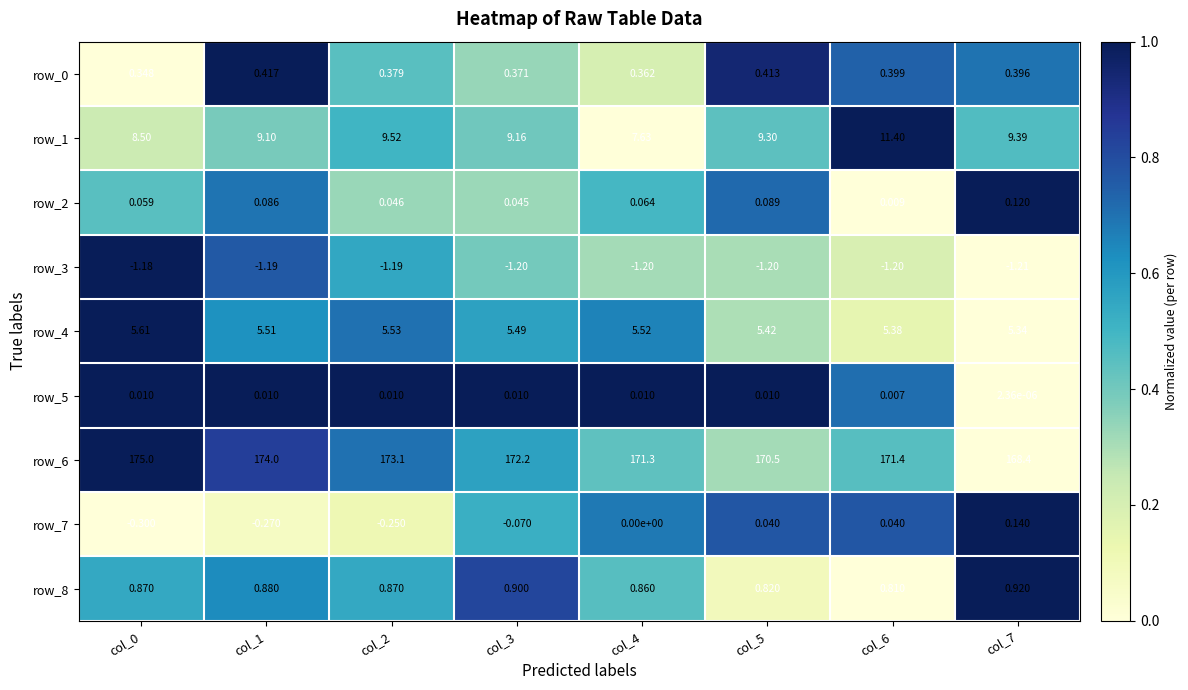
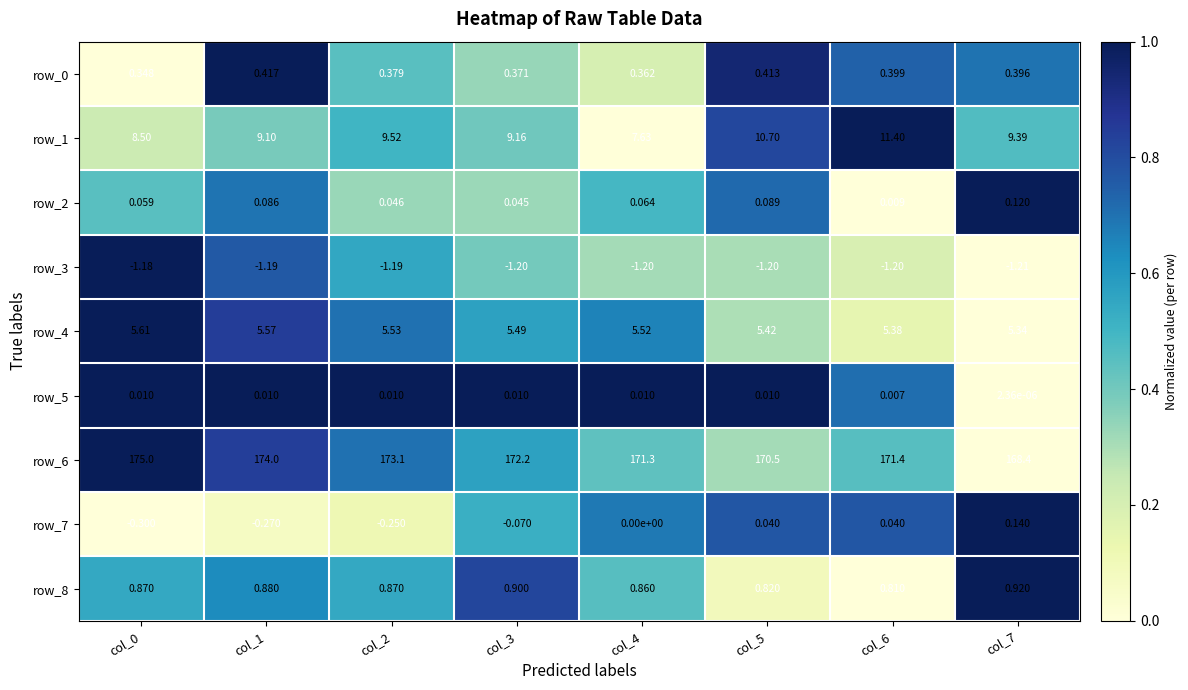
row_1, col_5: 9.30 -> 10.70
row_4, col_1: 5.51 -> 5.57
